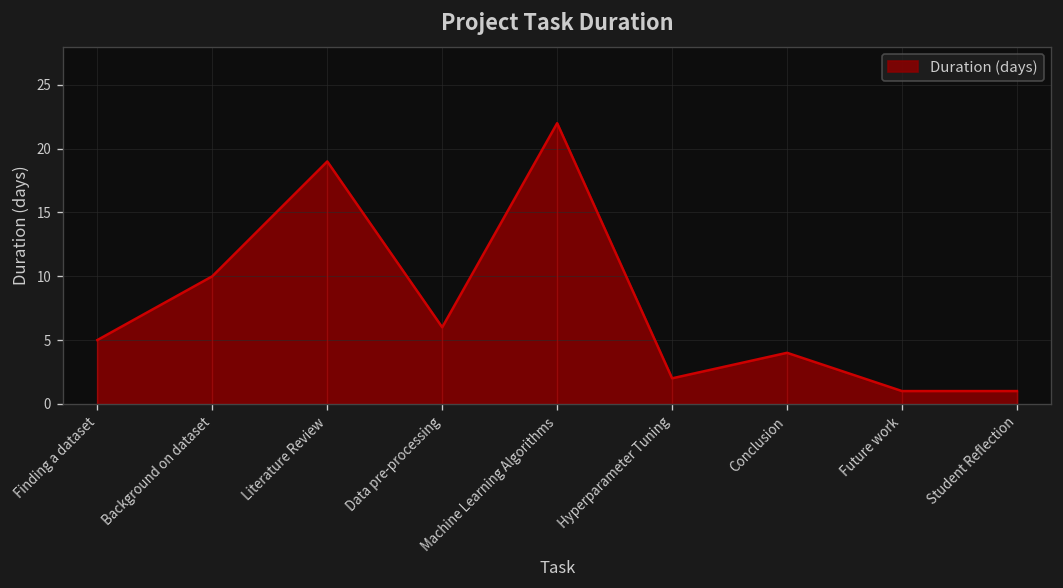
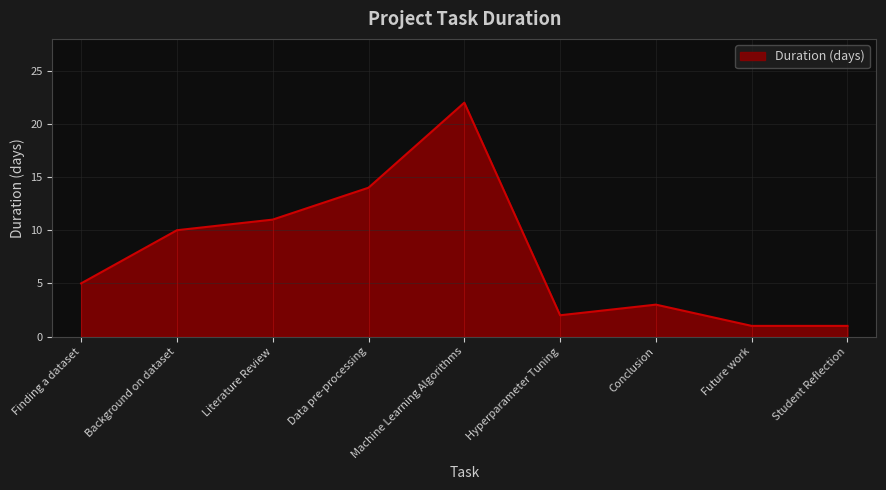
Literature Review: 19 -> 11
Data pre-processing: 6 -> 14
Conclusion: 4 -> 3
